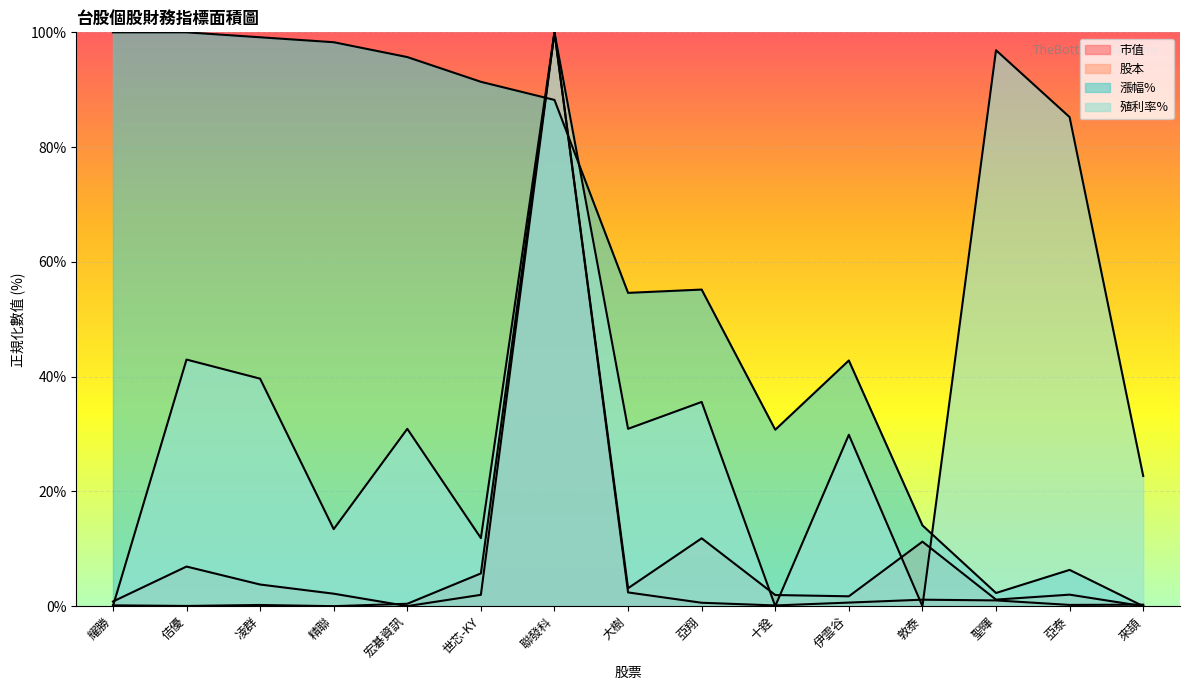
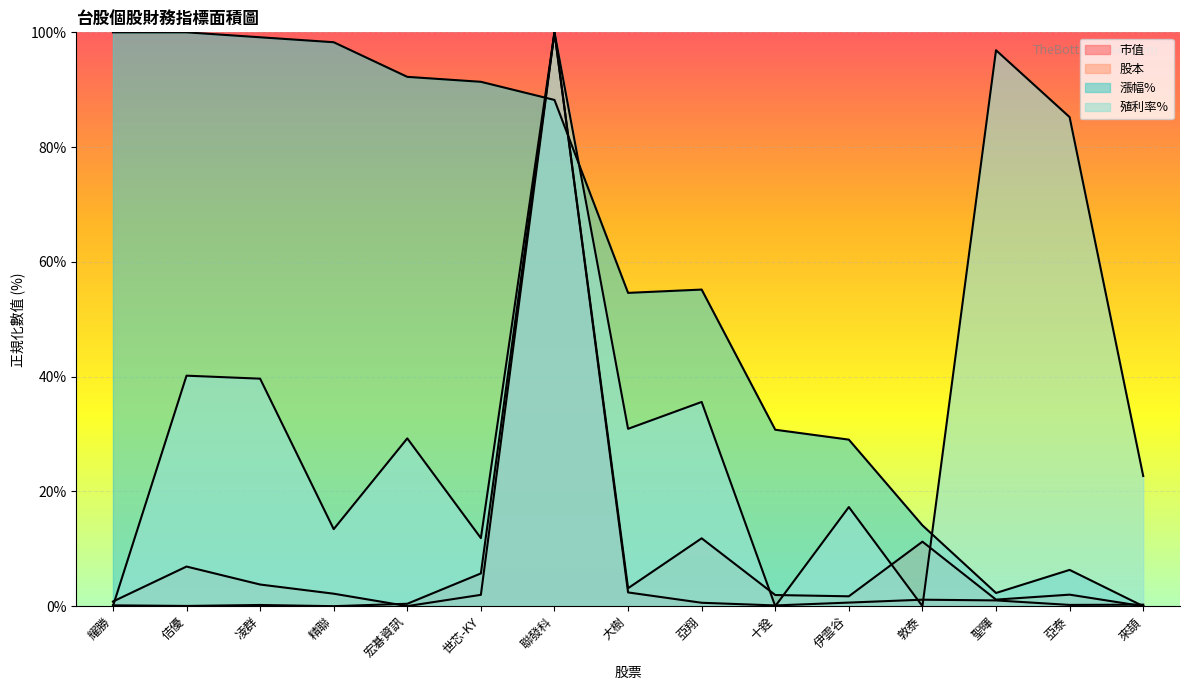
殖利率%, 佶優: 43% -> 40%
漲幅%, 宏碁資訊: 96% -> 92%
殖利率%, 宏碁資訊: 31% -> 29%
漲幅%, 伊雲谷: 43% -> 29%
殖利率%, 伊雲谷: 30% -> 17%
